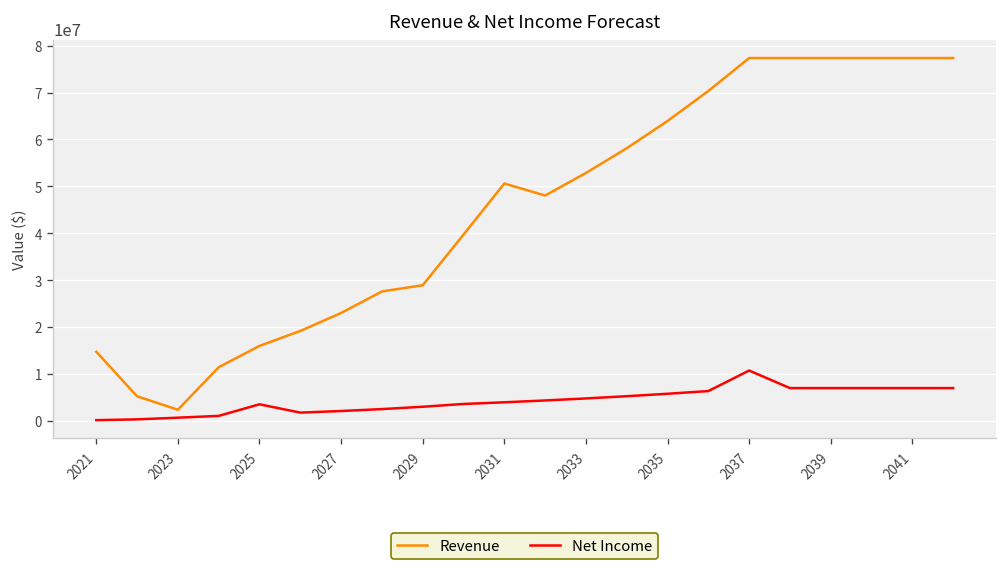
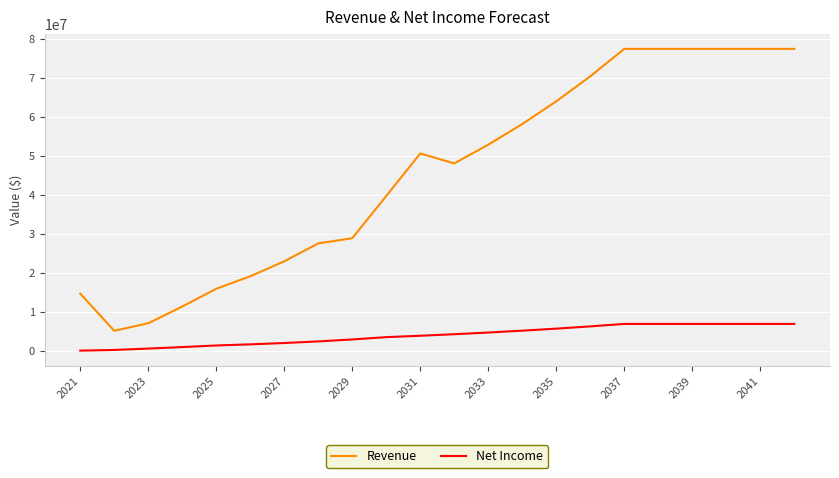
Revenue, 2023: 2000000 -> 7000000
Net Income, 2025: 3000000 -> 1000000
Net Income, 2037: 11000000 -> 7000000
